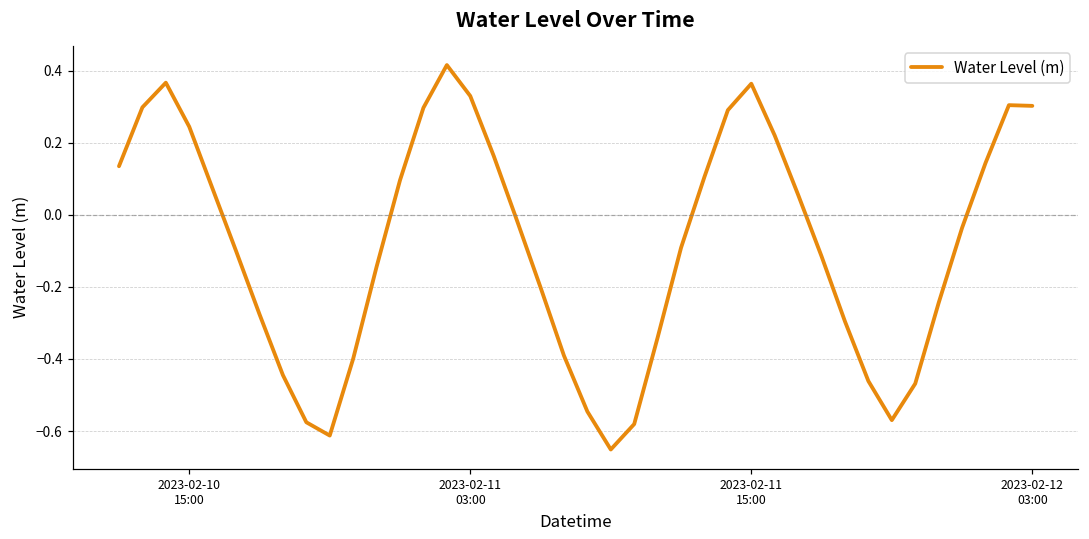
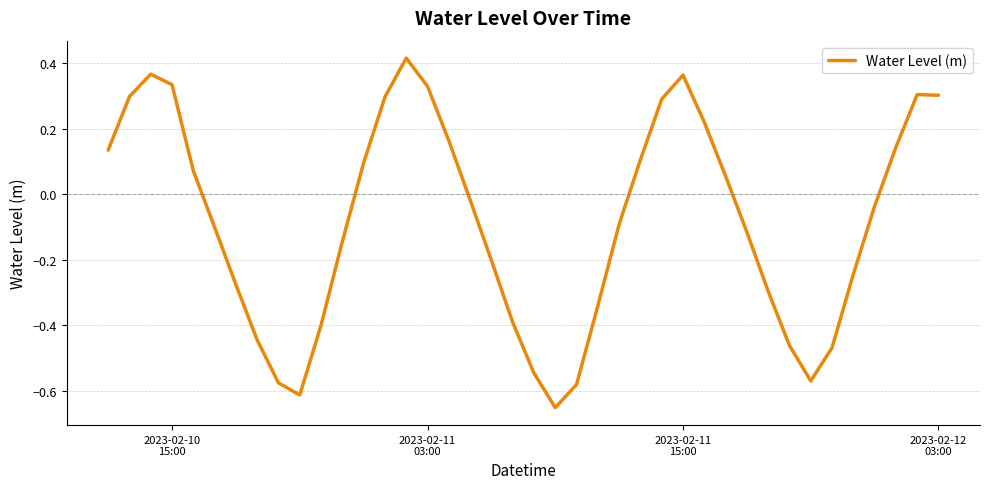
2023-02-10 15:00: 0.24 -> 0.33
